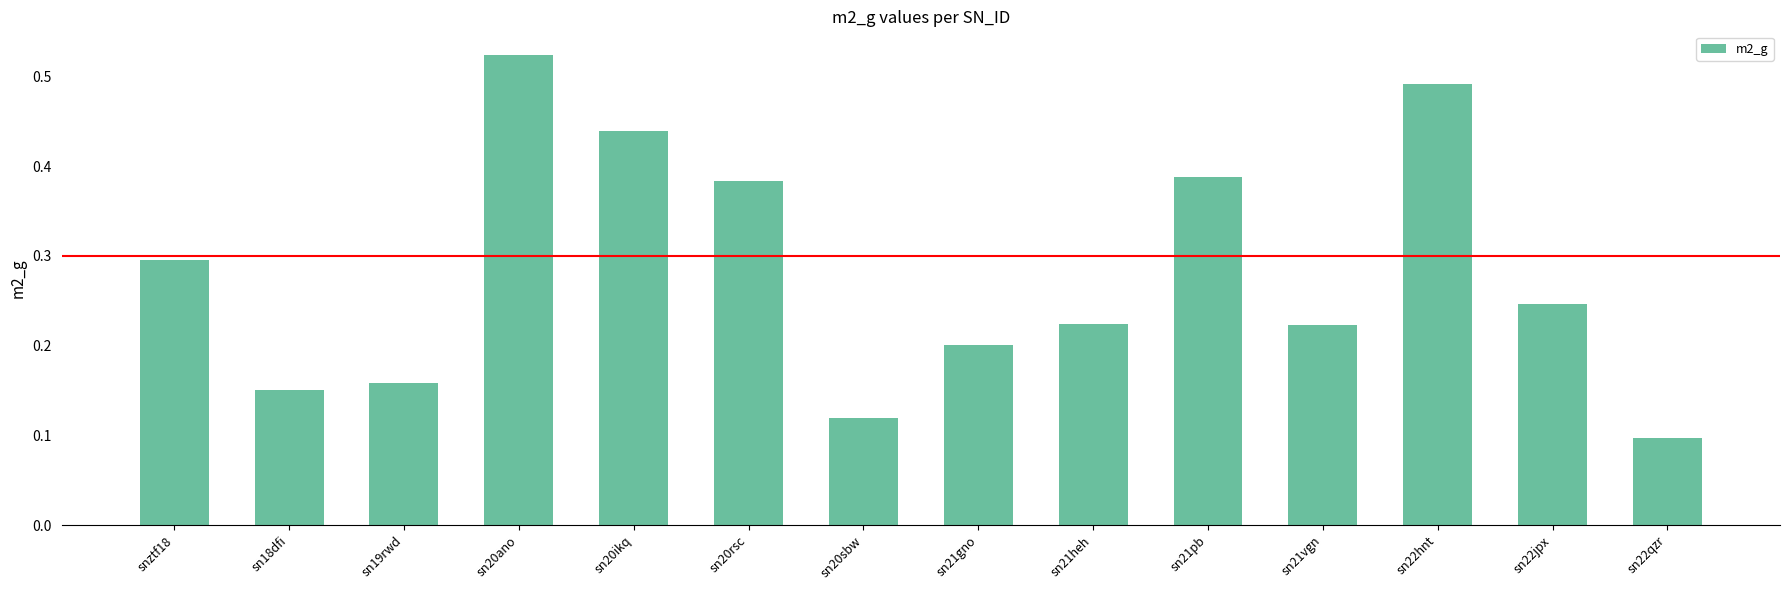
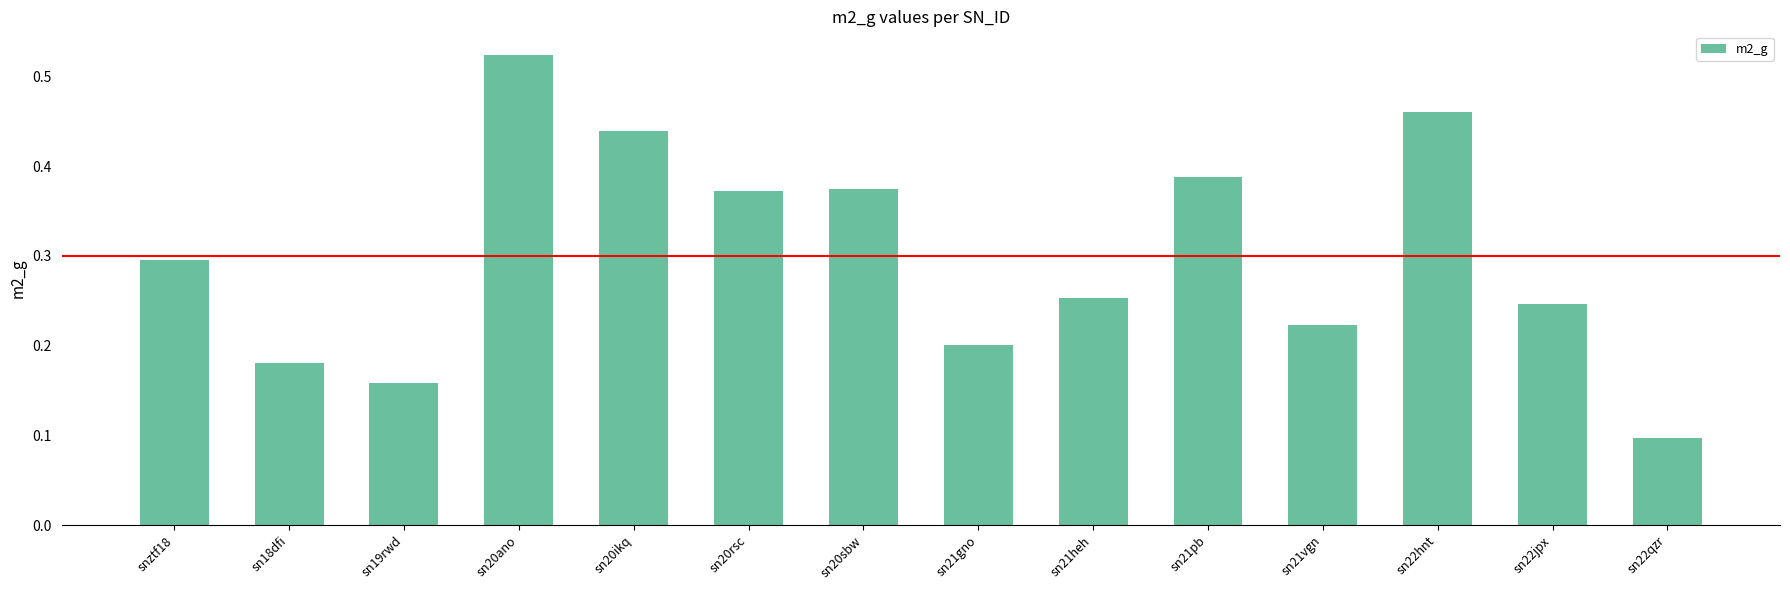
sn18dfi: 0.15 -> 0.18
sn20rsc: 0.38 -> 0.37
sn20sbw: 0.12 -> 0.37
sn21heh: 0.22 -> 0.25
sn22hnt: 0.49 -> 0.46
